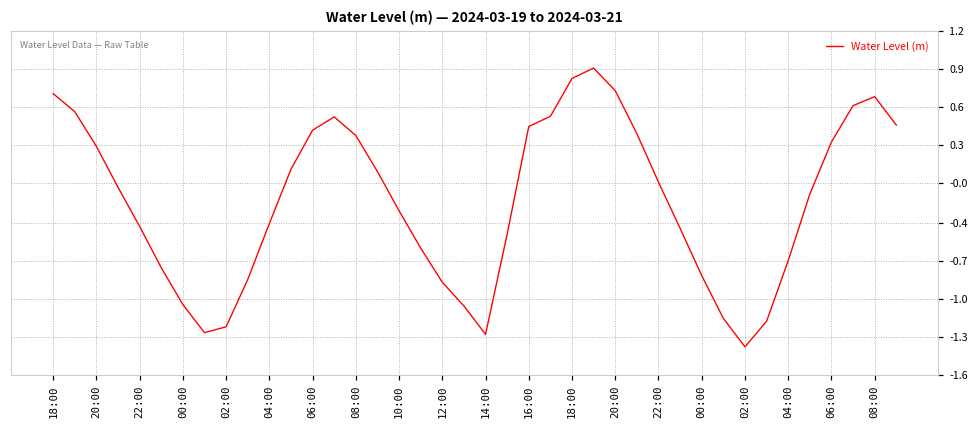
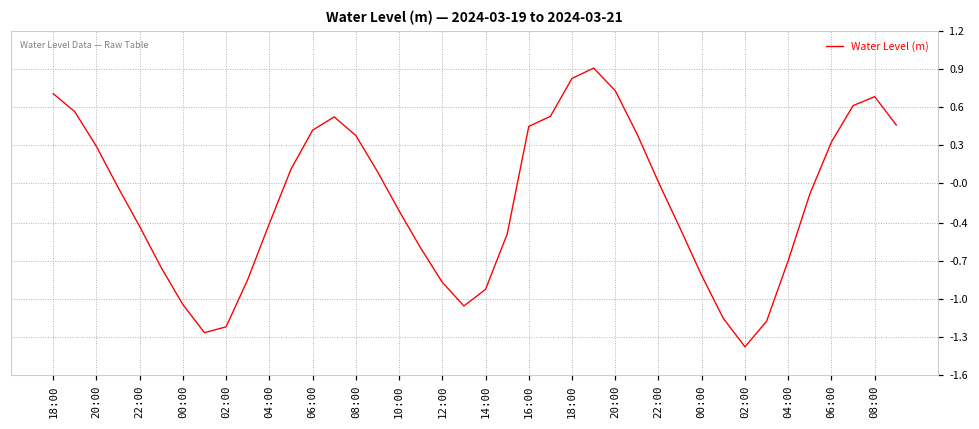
14:00: -1.27 -> -0.90
